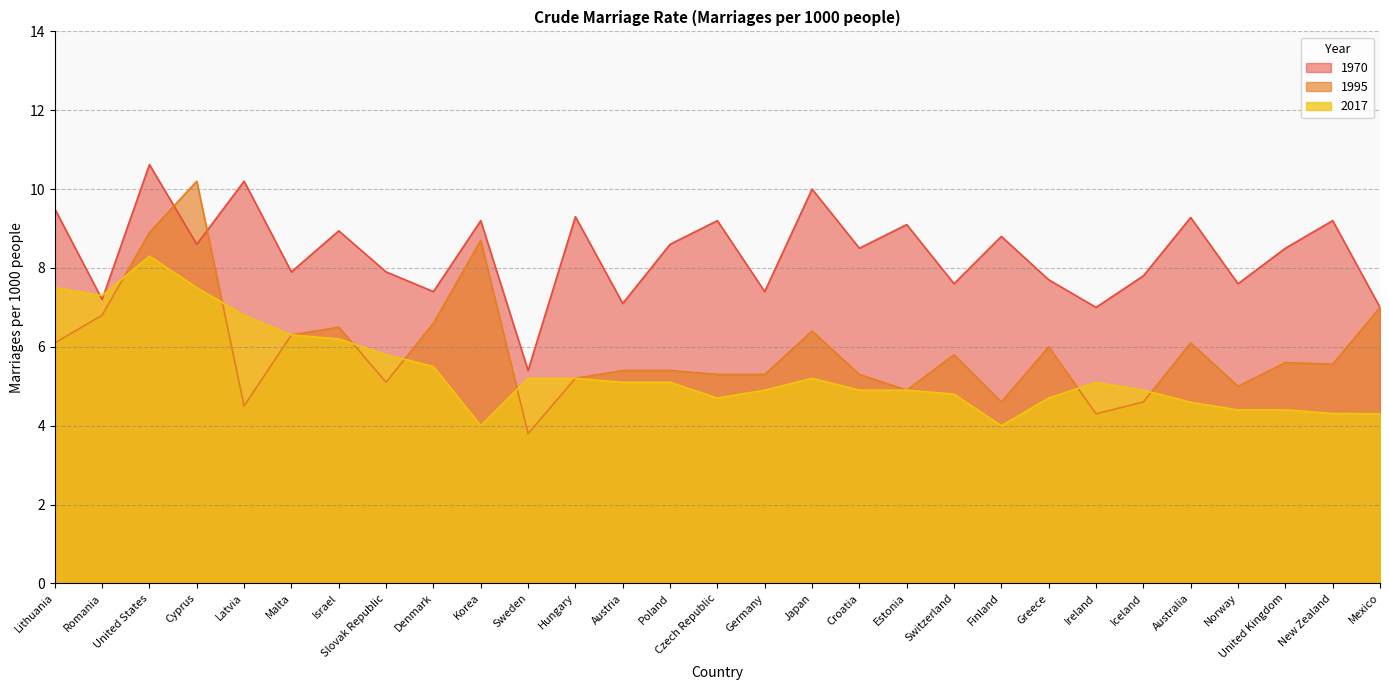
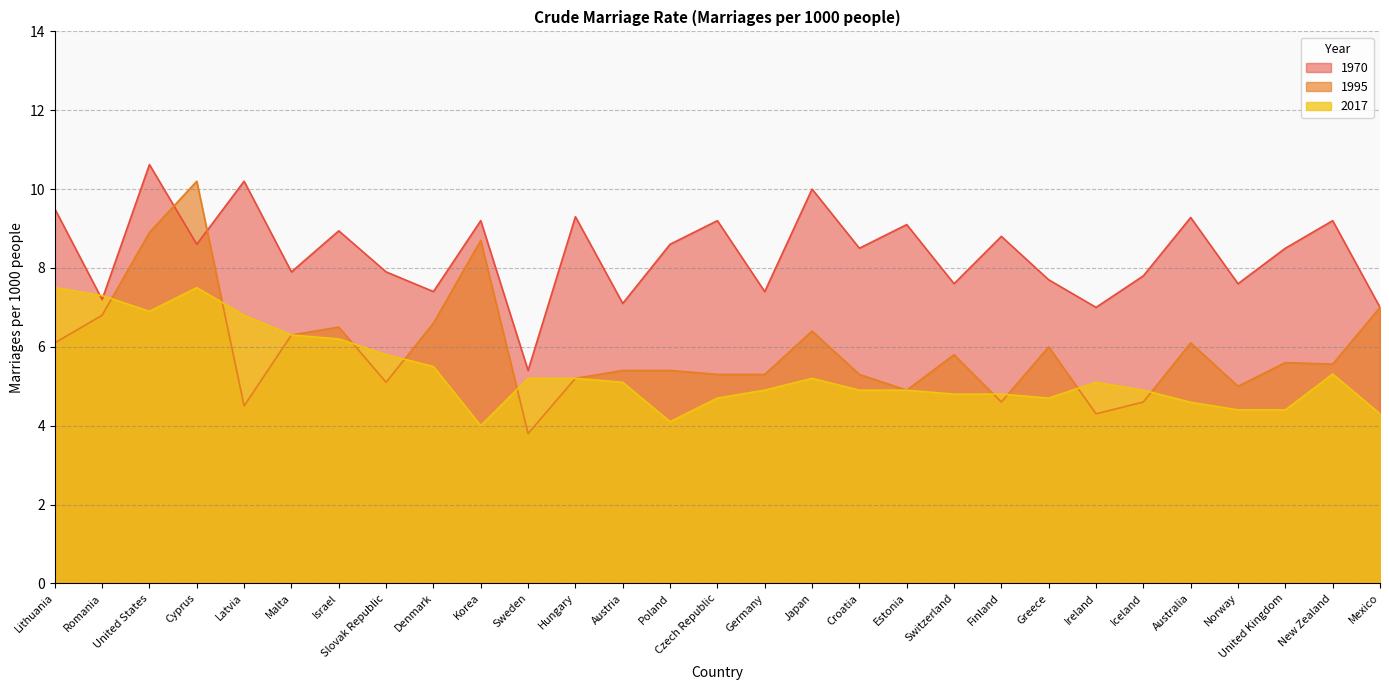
2017, United States: 8.3 -> 6.9
2017, Poland: 5.1 -> 4.1
2017, Finland: 4.0 -> 4.8
2017, New Zealand: 4.3 -> 5.3
